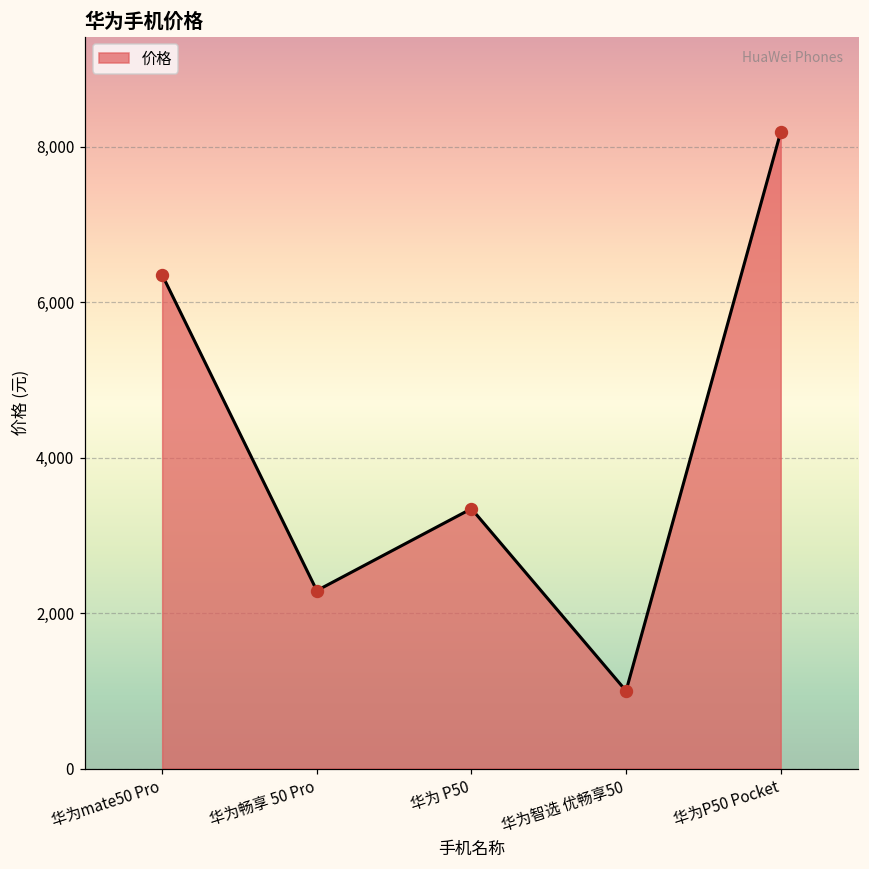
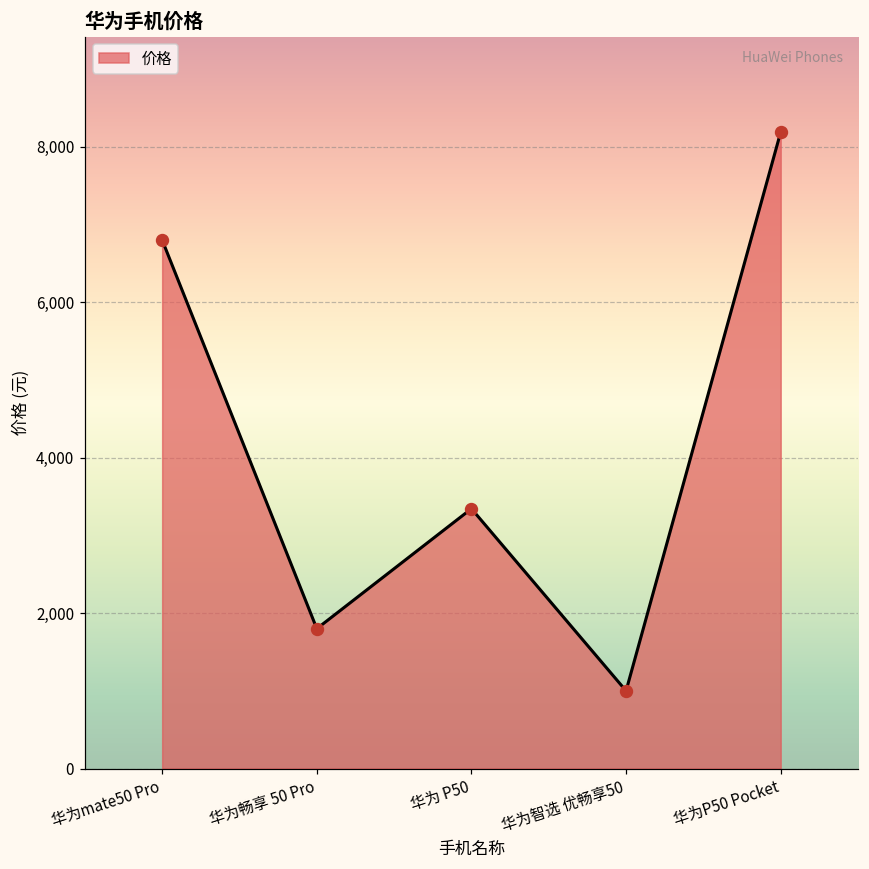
华为mate50 Pro: 6,400 -> 6,800
华为畅享 50 Pro: 2,300 -> 1,800
